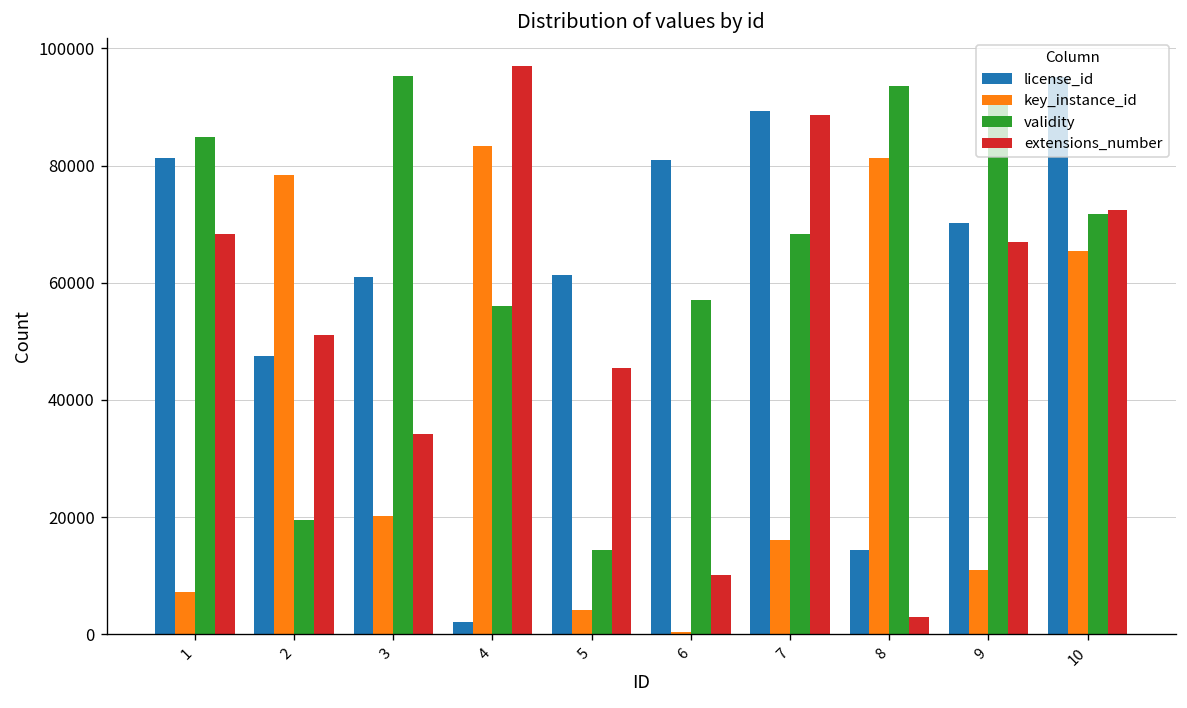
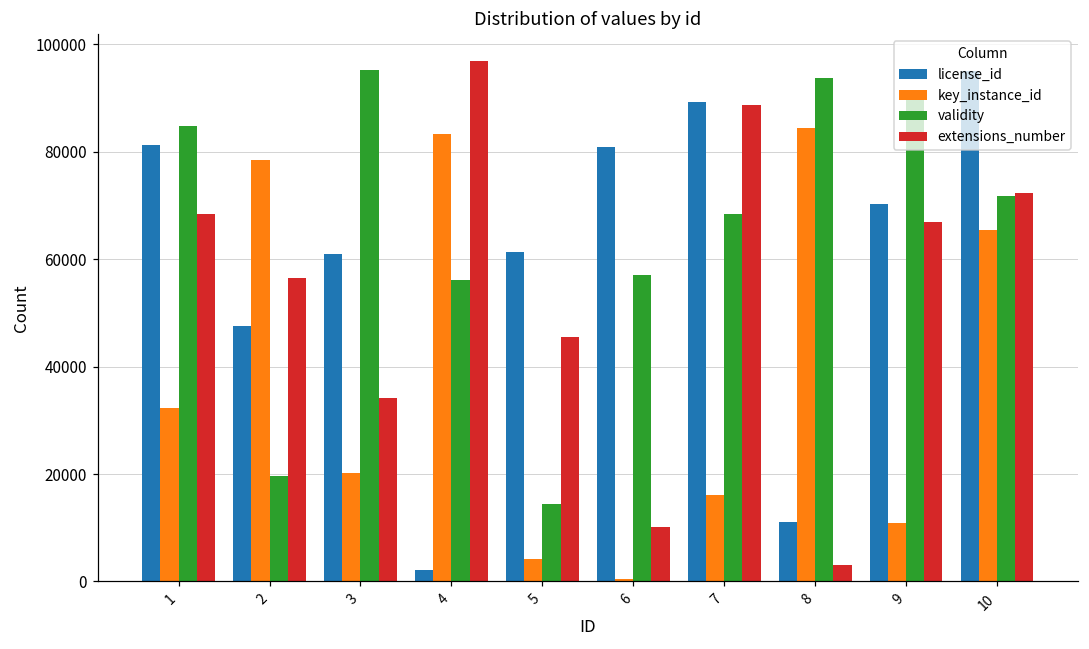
key_instance_id, 1: 7000 -> 32000
extensions_number, 2: 51000 -> 56000
license_id, 8: 14000 -> 11000
key_instance_id, 8: 81000 -> 84000
